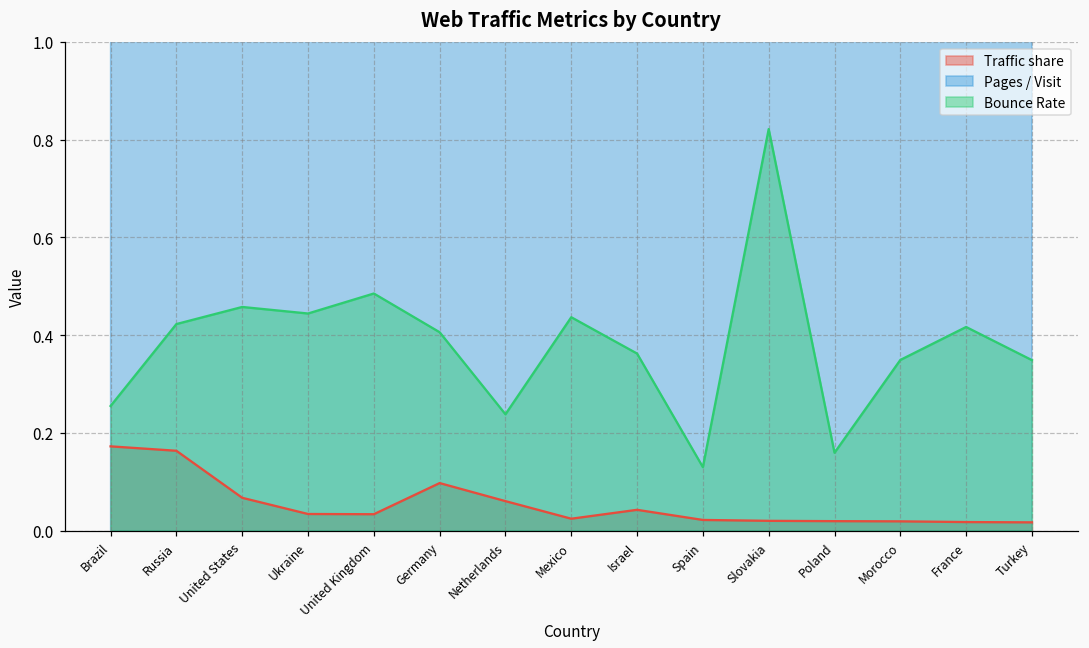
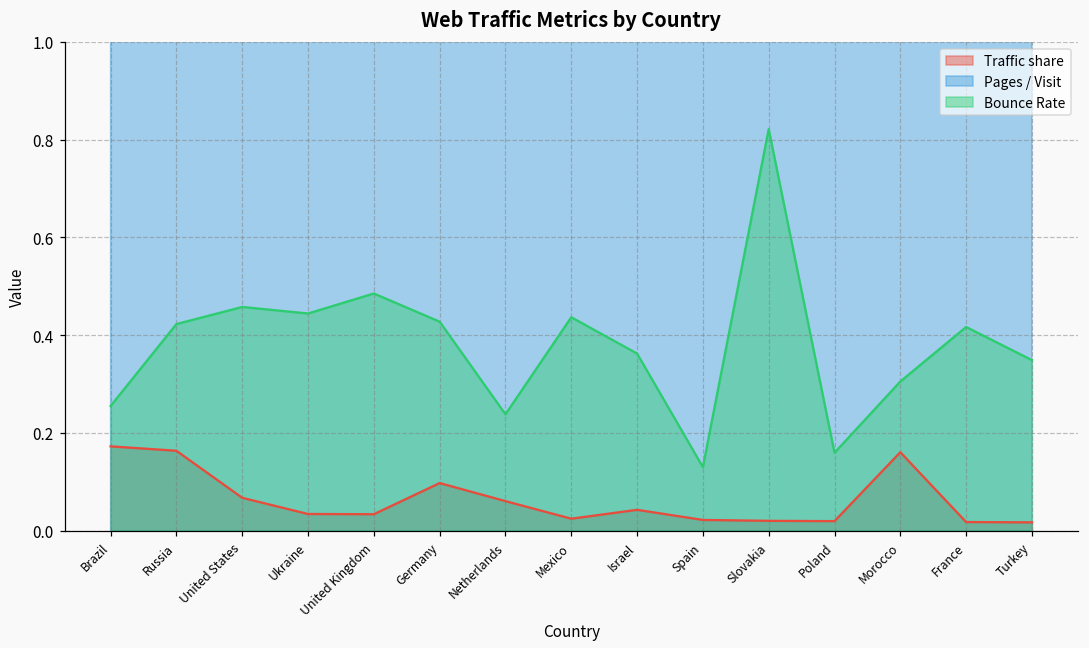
Bounce Rate, Germany: 0.41 -> 0.43
Traffic share, Morocco: 0.02 -> 0.16
Bounce Rate, Morocco: 0.35 -> 0.31
